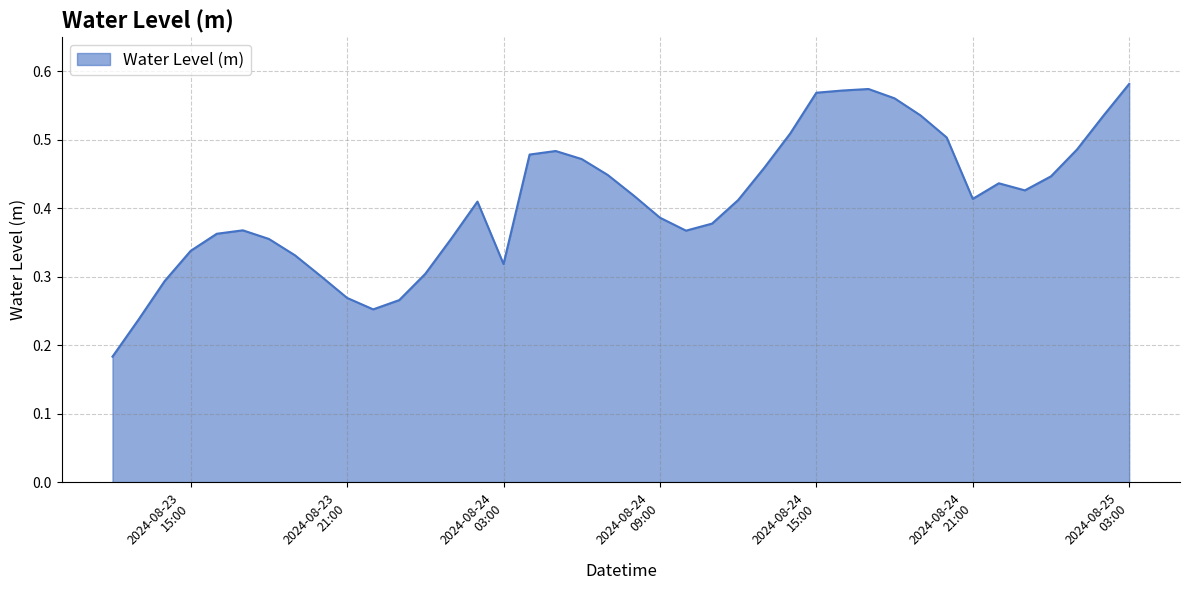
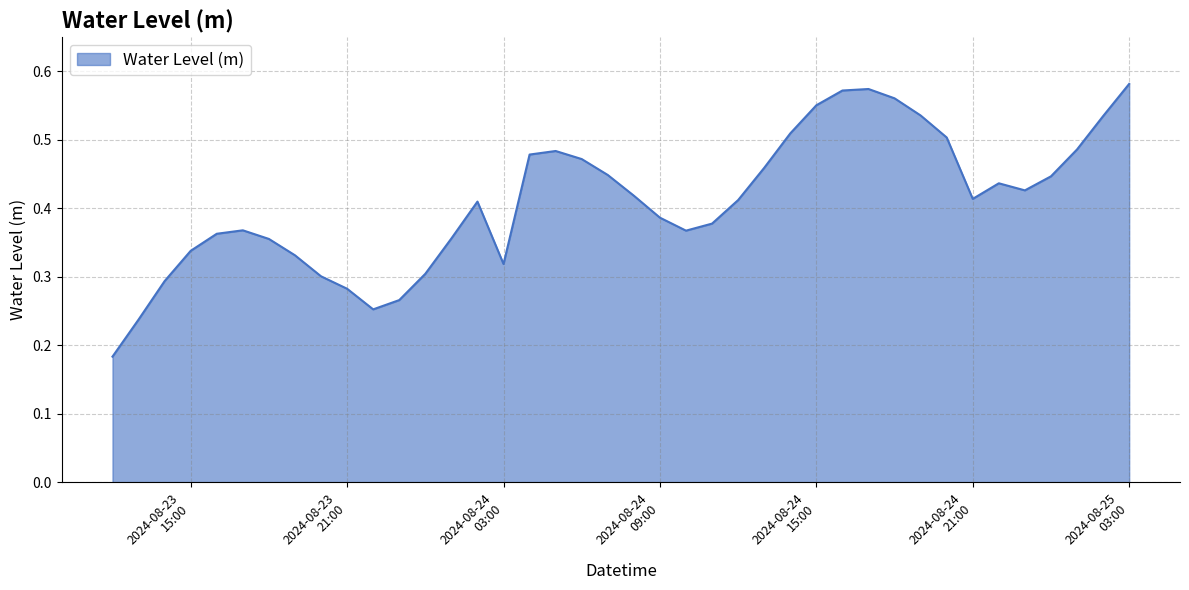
2024-08-23 21:00: 0.27 -> 0.28
2024-08-24 15:00: 0.57 -> 0.55
